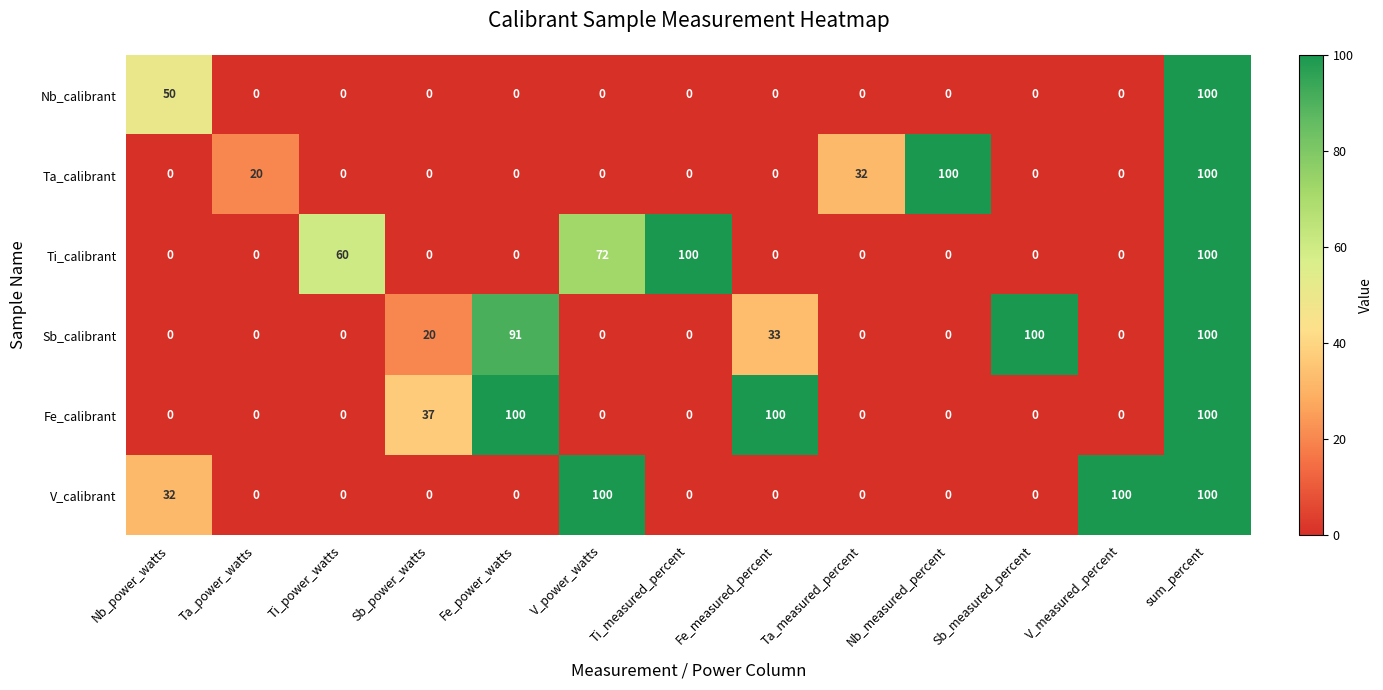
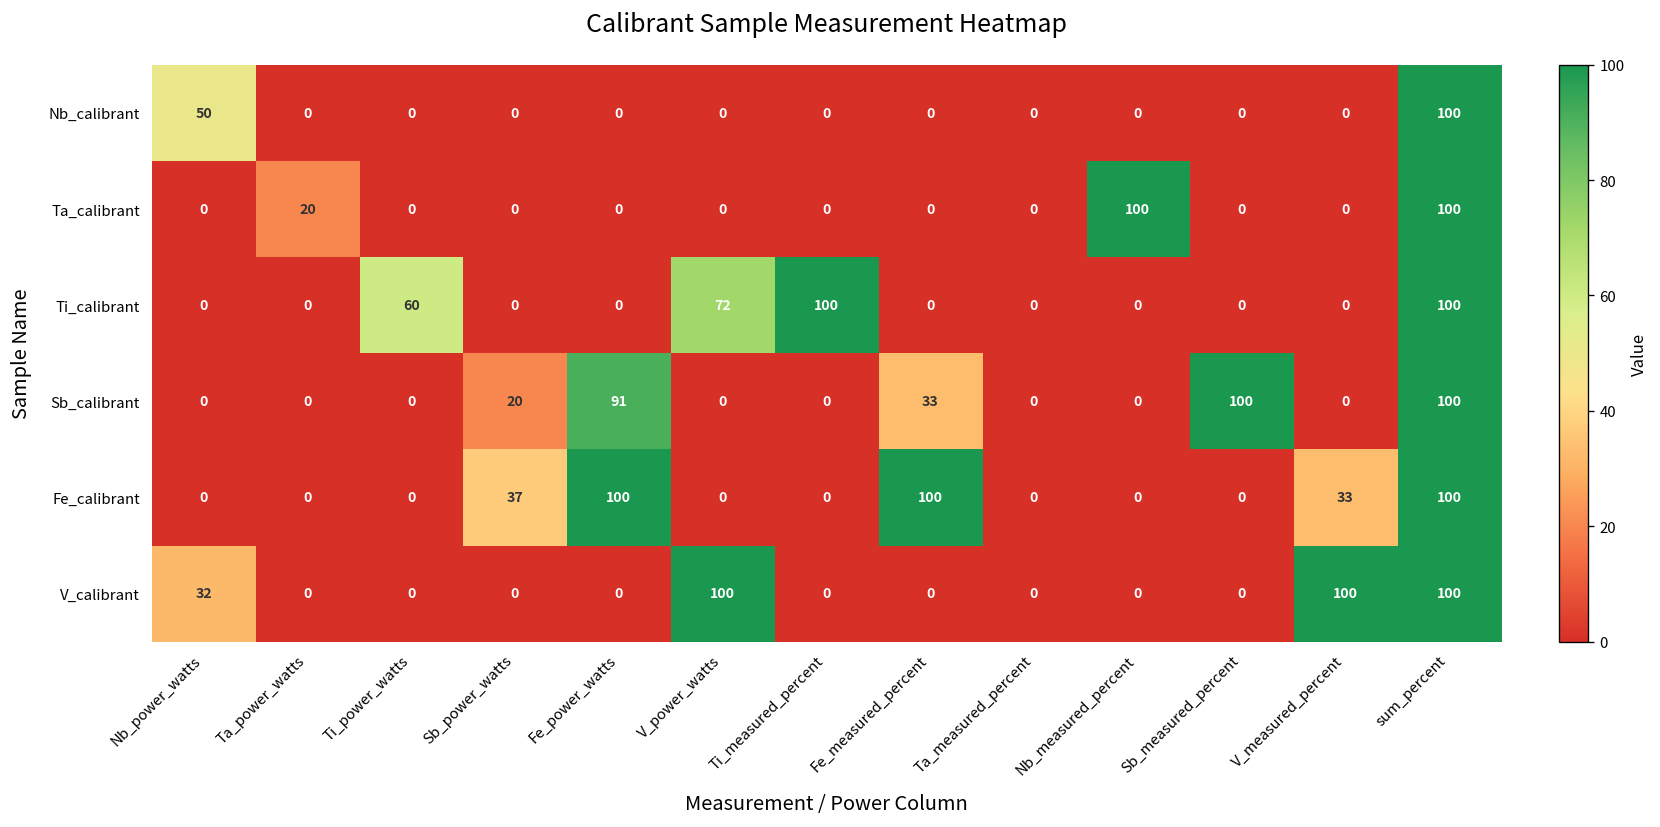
Ta_calibrant, Ta_measured_percent: 32 -> 0
Fe_calibrant, V_measured_percent: 0 -> 33
